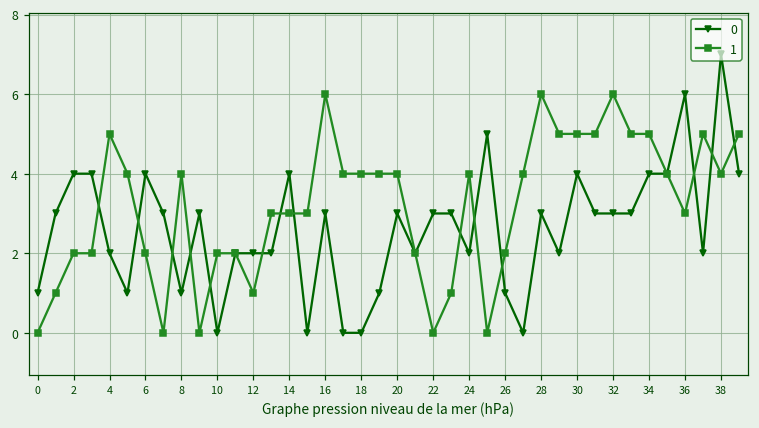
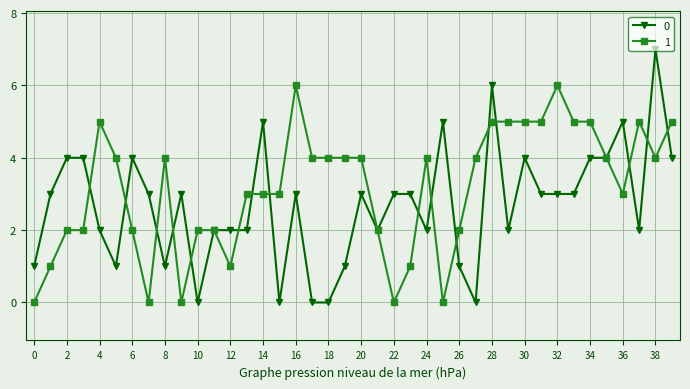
0, 14: 4 -> 5
0, 28: 3 -> 6
1, 28: 6 -> 5
0, 36: 6 -> 5
